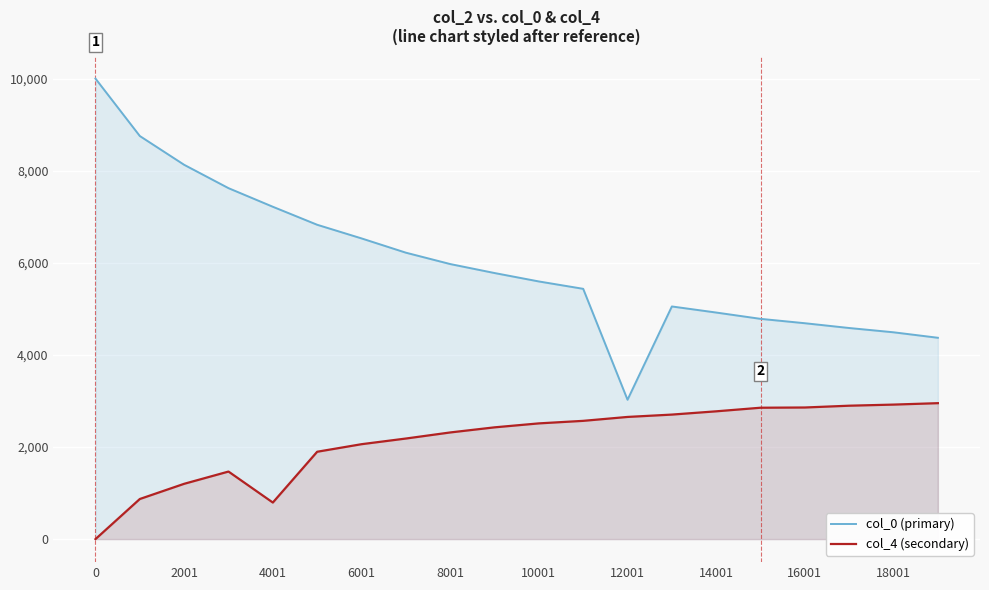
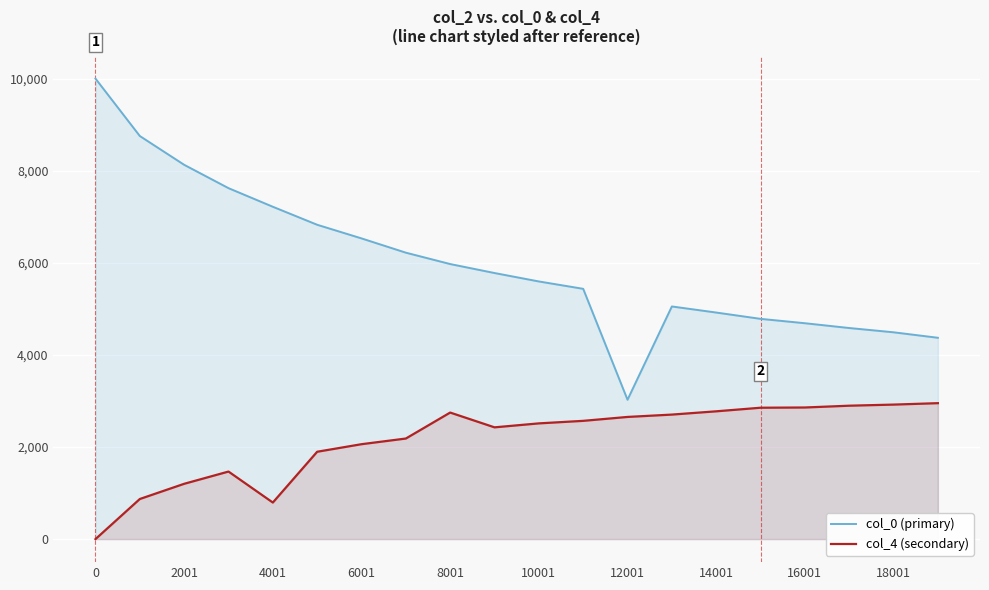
col_4 (secondary), 8001: 2,300 -> 2,700
